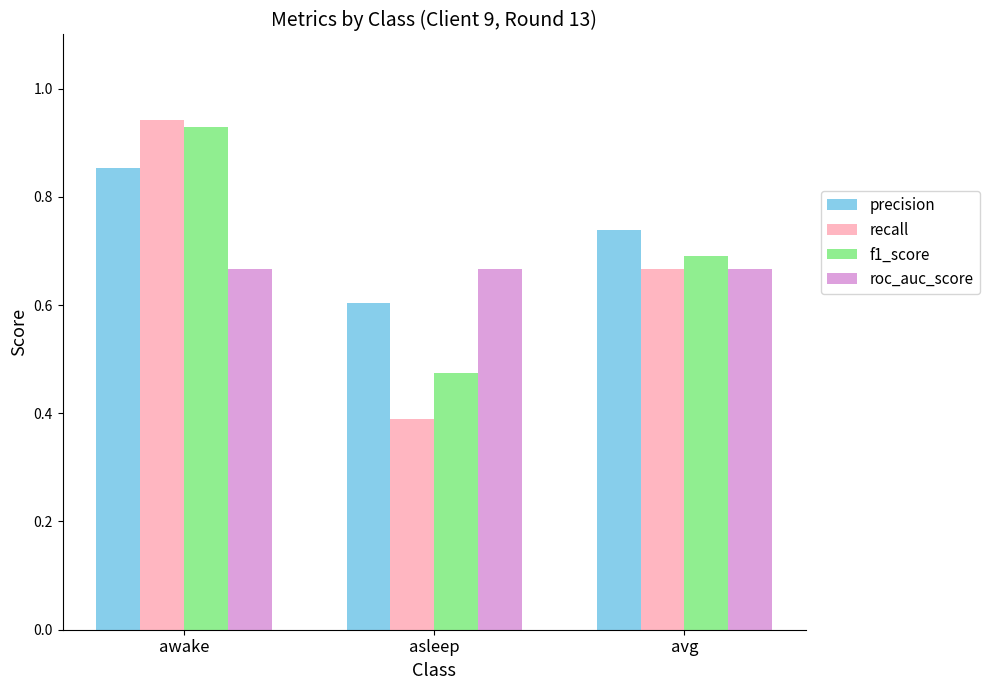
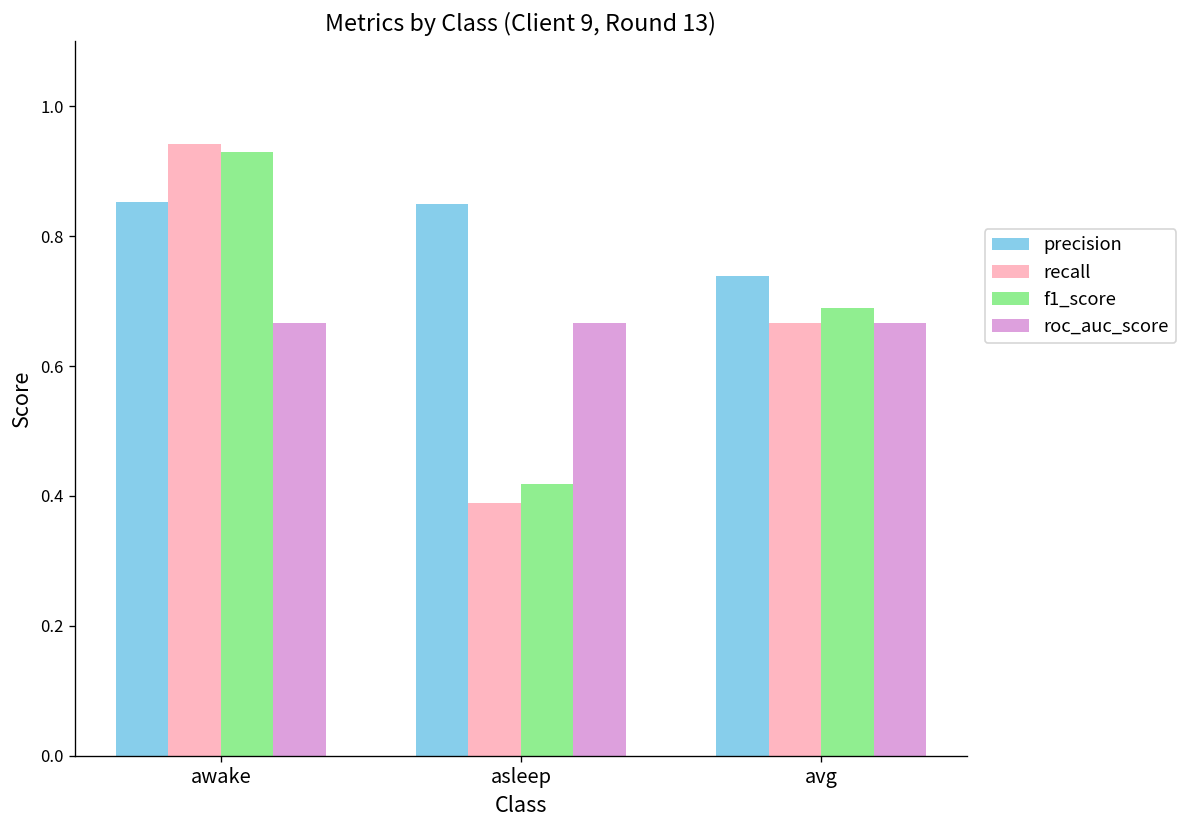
precision, asleep: 0.60 -> 0.85
f1_score, asleep: 0.47 -> 0.42
